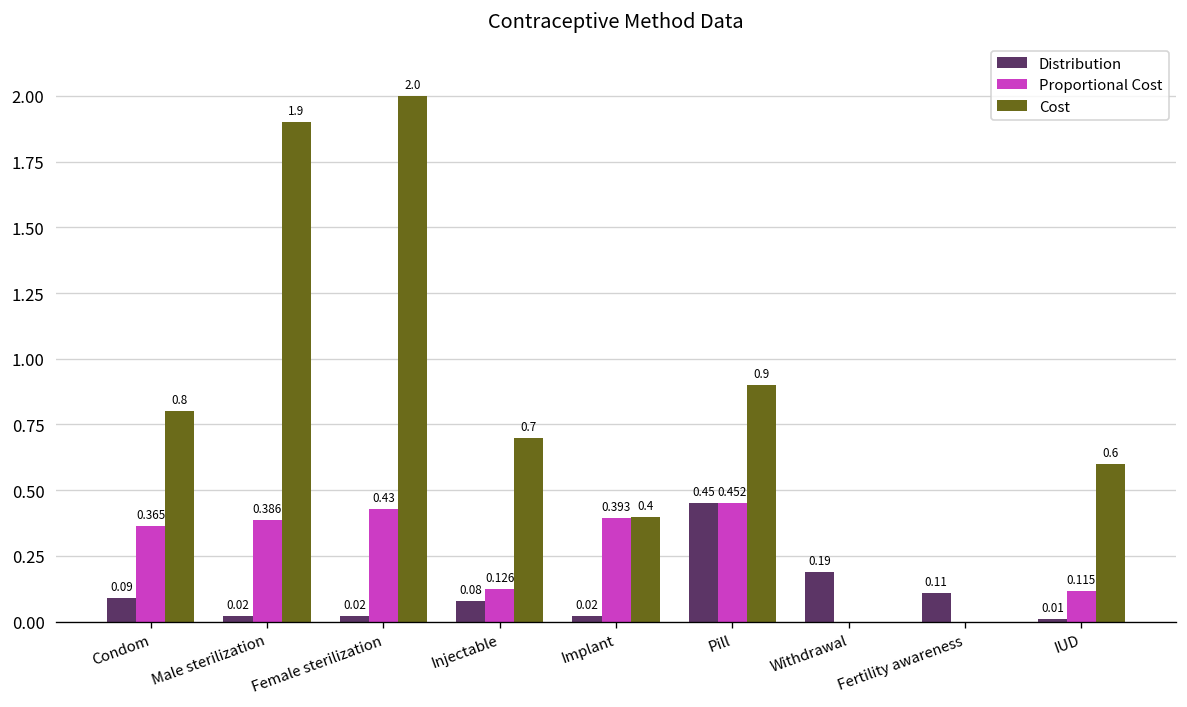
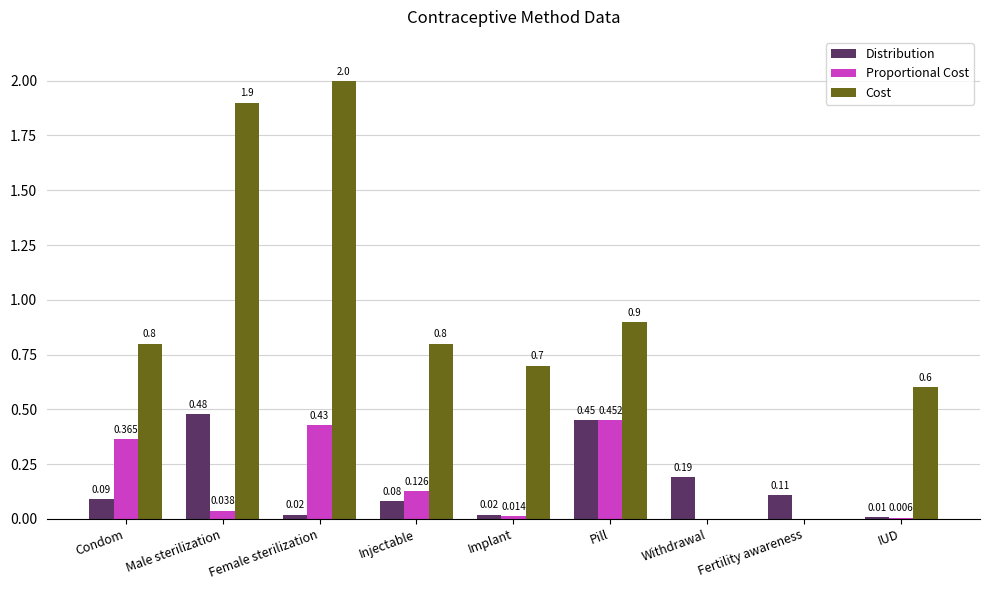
Distribution, Male sterilization: 0.02 -> 0.48
Proportional Cost, Male sterilization: 0.386 -> 0.038
Cost, Injectable: 0.7 -> 0.8
Proportional Cost, Implant: 0.393 -> 0.014
Cost, Implant: 0.4 -> 0.7
Proportional Cost, IUD: 0.115 -> 0.006
